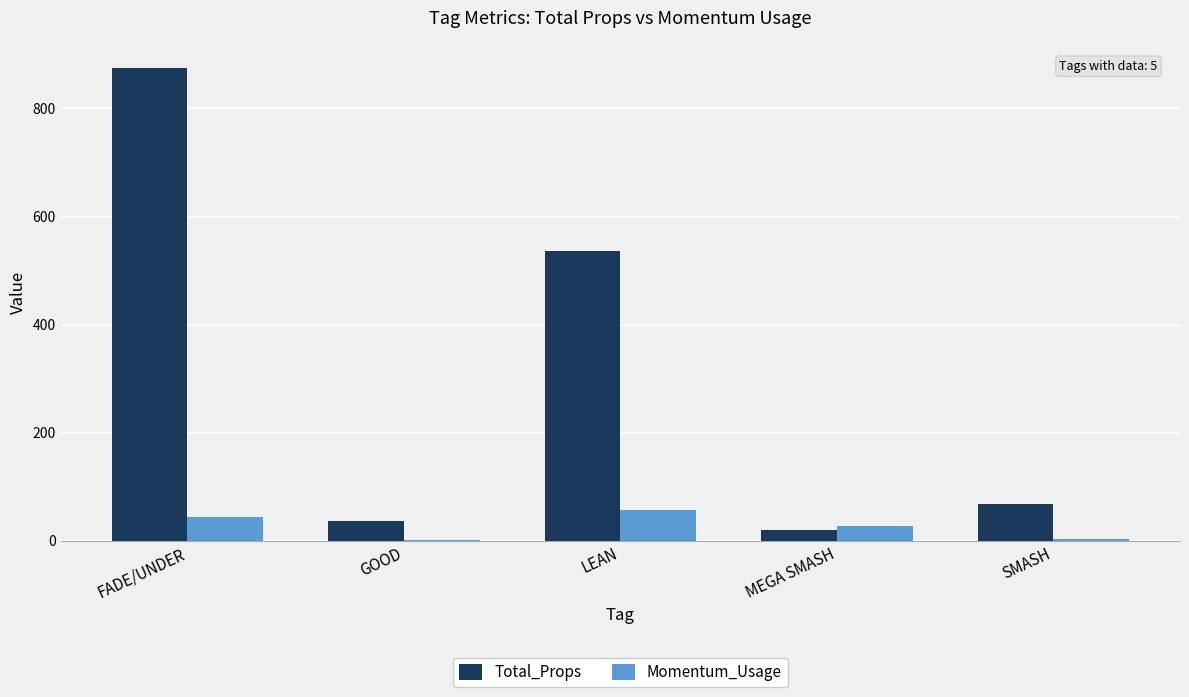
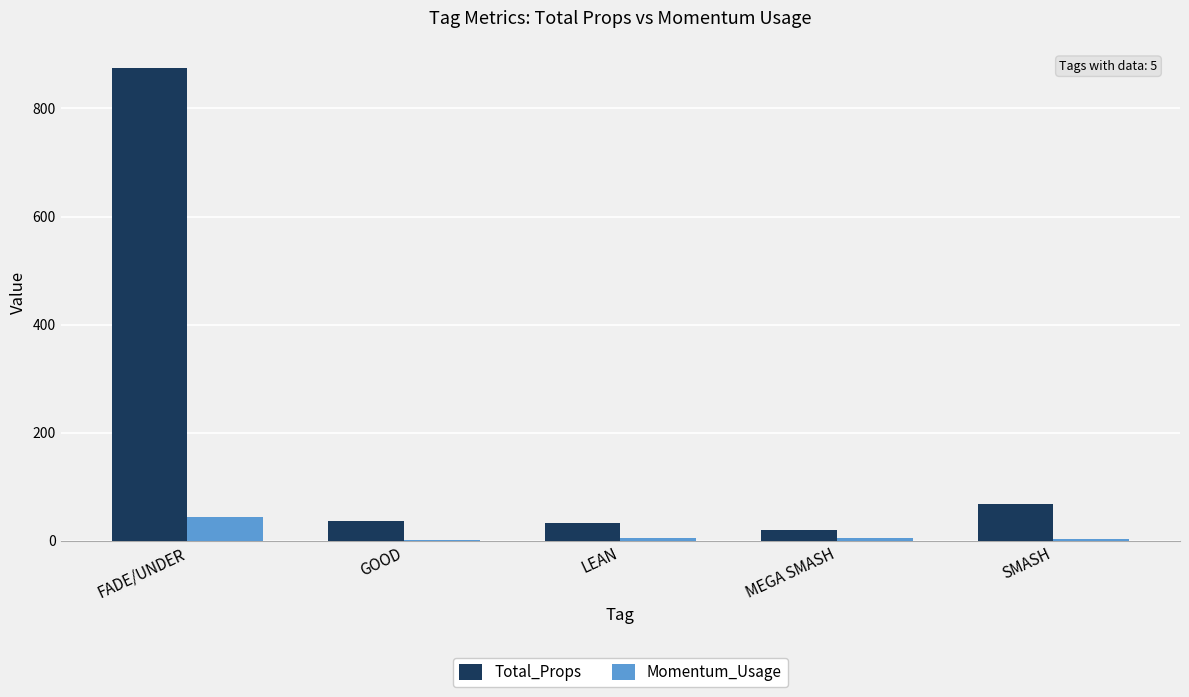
Total_Props, LEAN: 540 -> 30
Momentum_Usage, LEAN: 60 -> 10
Momentum_Usage, MEGA SMASH: 30 -> 10
